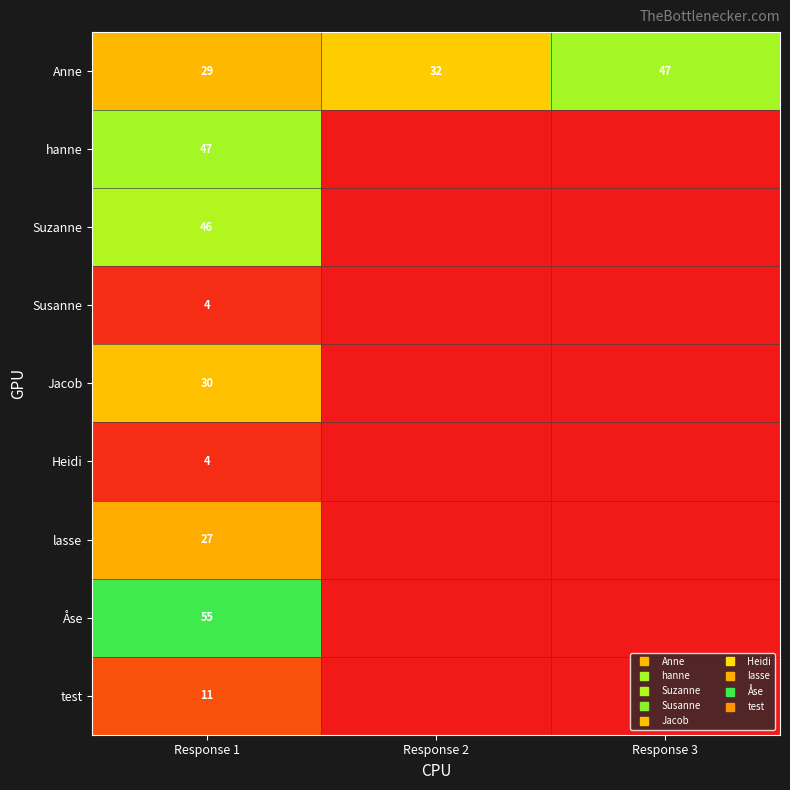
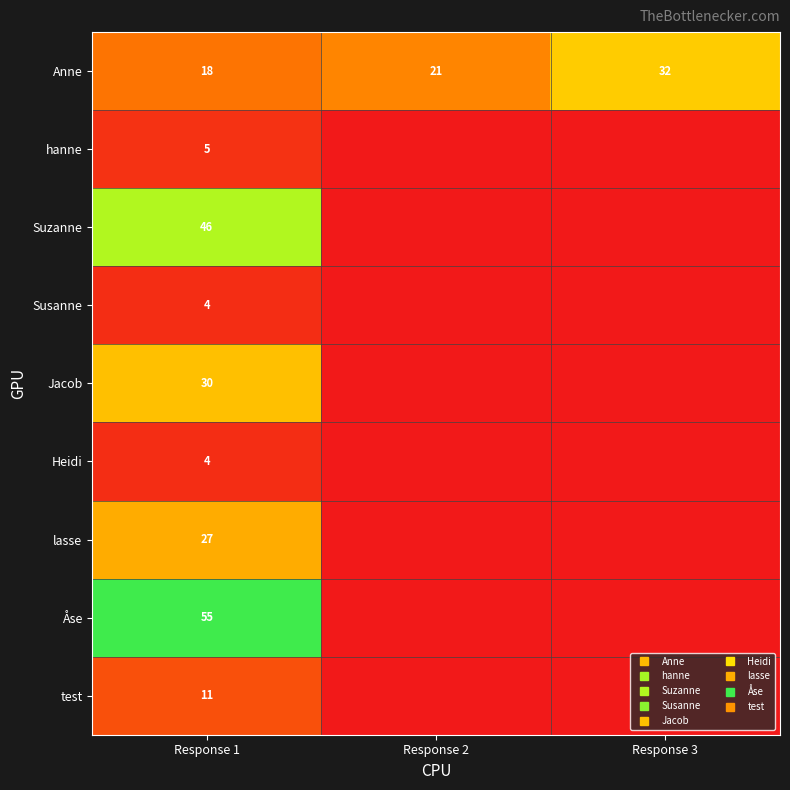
Anne, Response 1: 29 -> 18
Anne, Response 2: 32 -> 21
Anne, Response 3: 47 -> 32
hanne, Response 1: 47 -> 5
